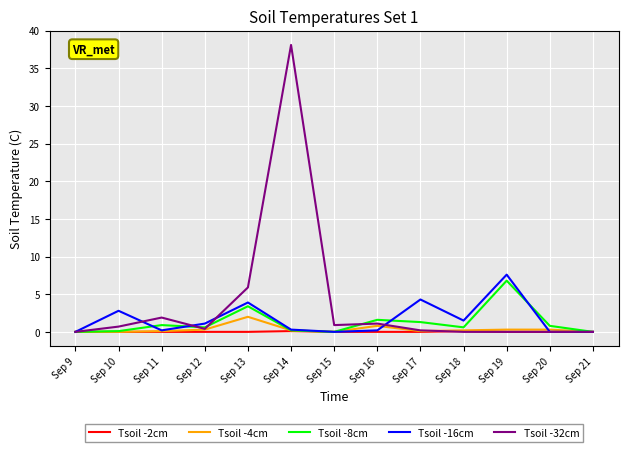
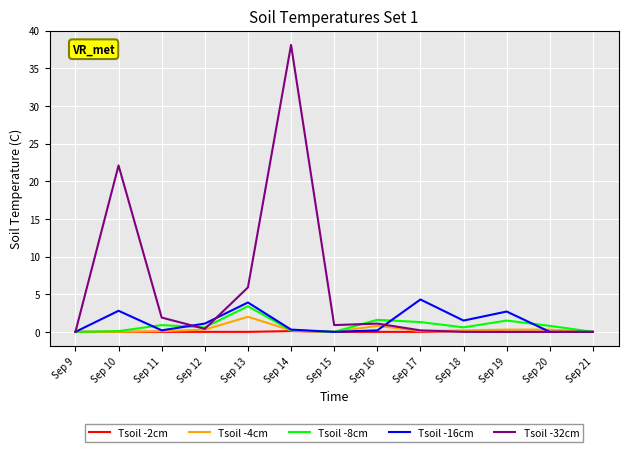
Tsoil -32cm, Sep 10: 1 -> 22
Tsoil -8cm, Sep 19: 7 -> 2
Tsoil -16cm, Sep 19: 8 -> 3
